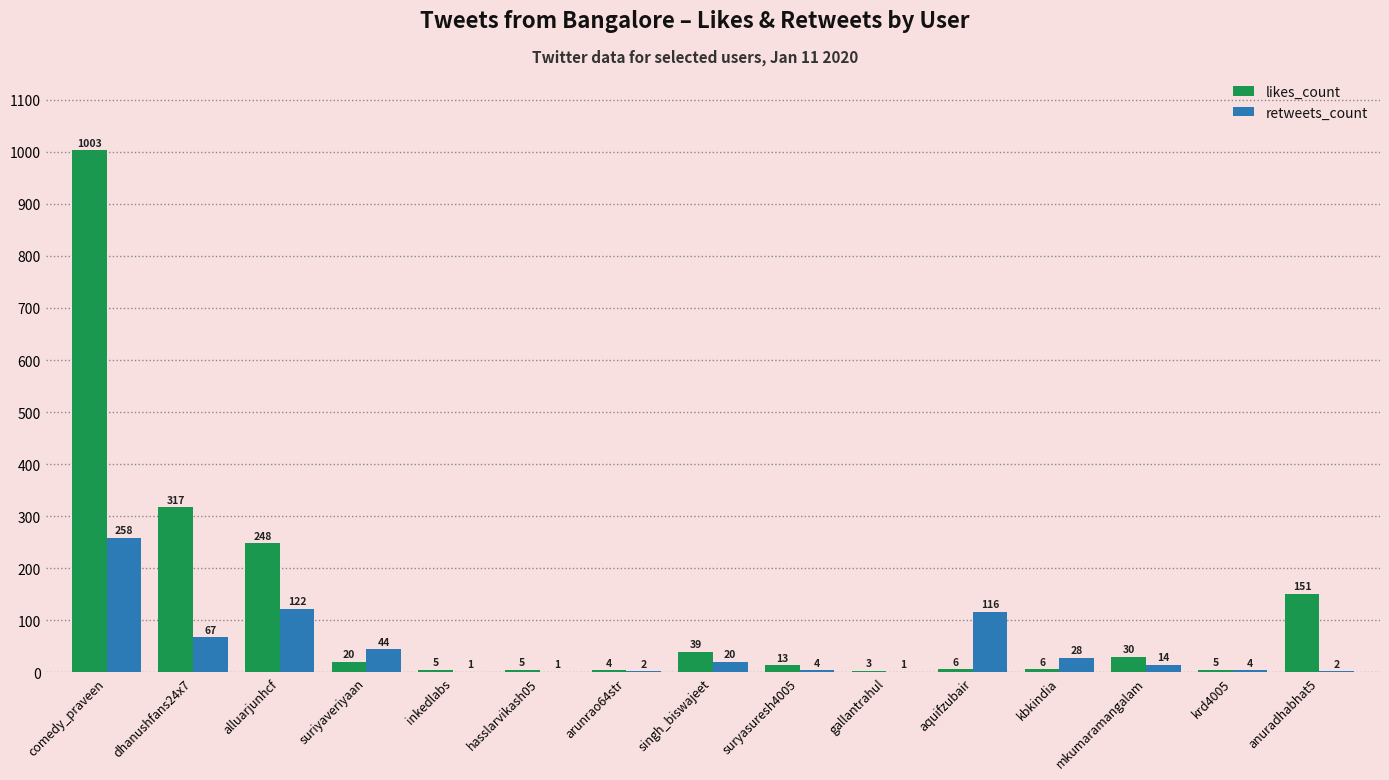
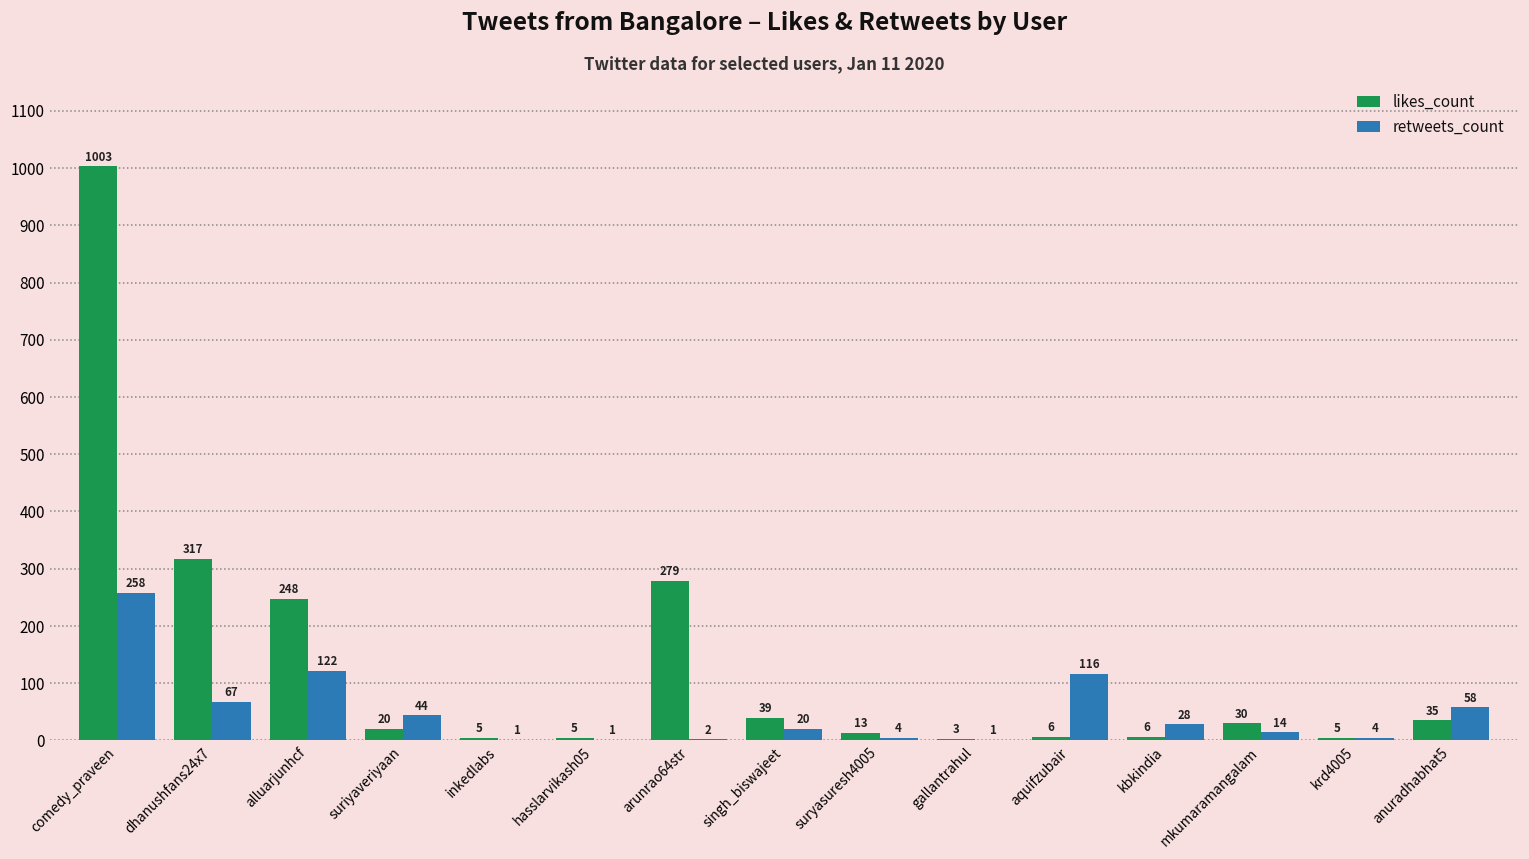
likes_count, arunrao64str: 4 -> 279
likes_count, anuradhabhat5: 151 -> 35
retweets_count, anuradhabhat5: 2 -> 58
